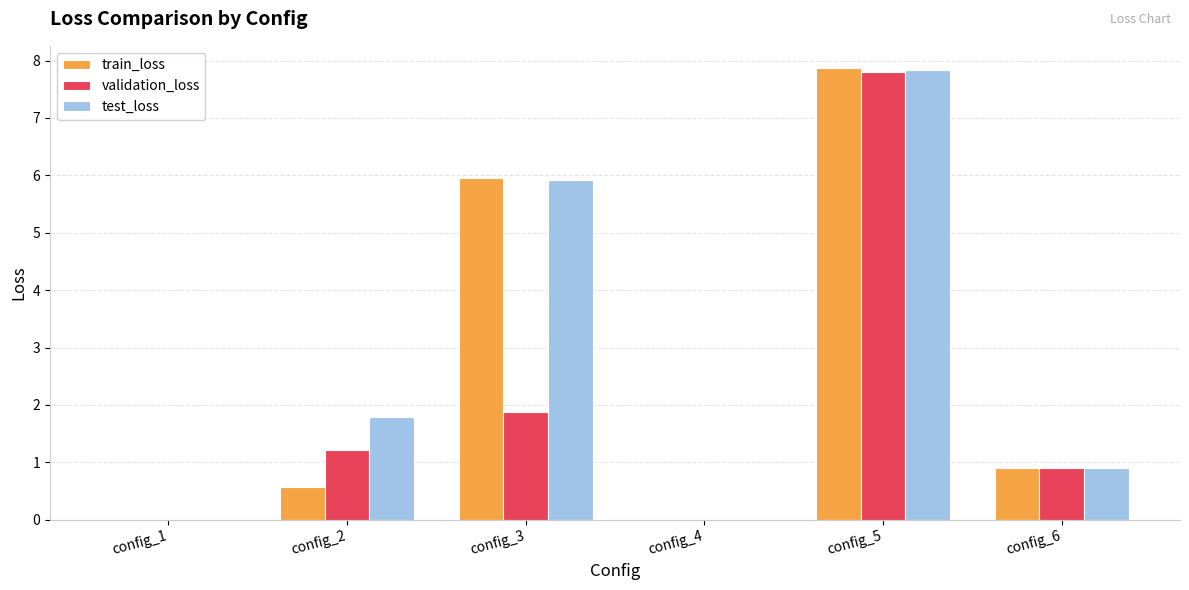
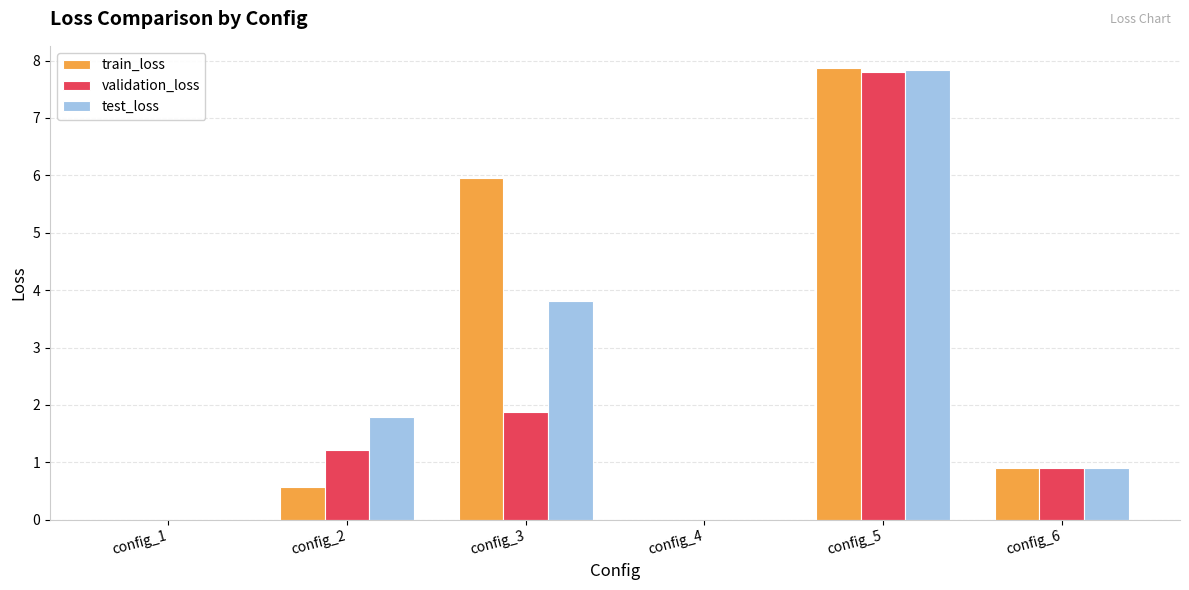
test_loss, config_3: 5.9 -> 3.8
